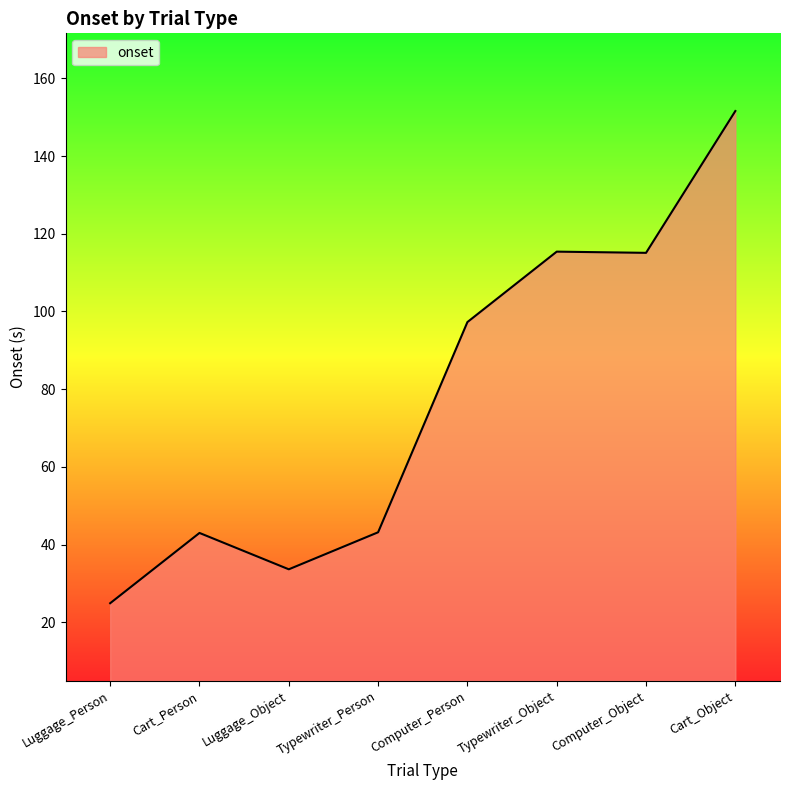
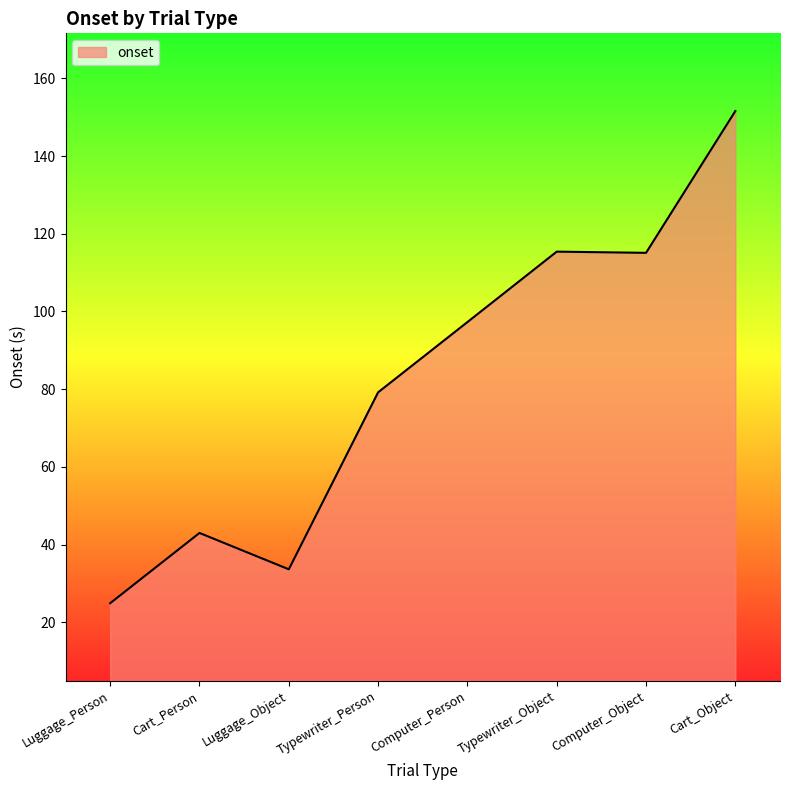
Typewriter_Person: 43 -> 79
